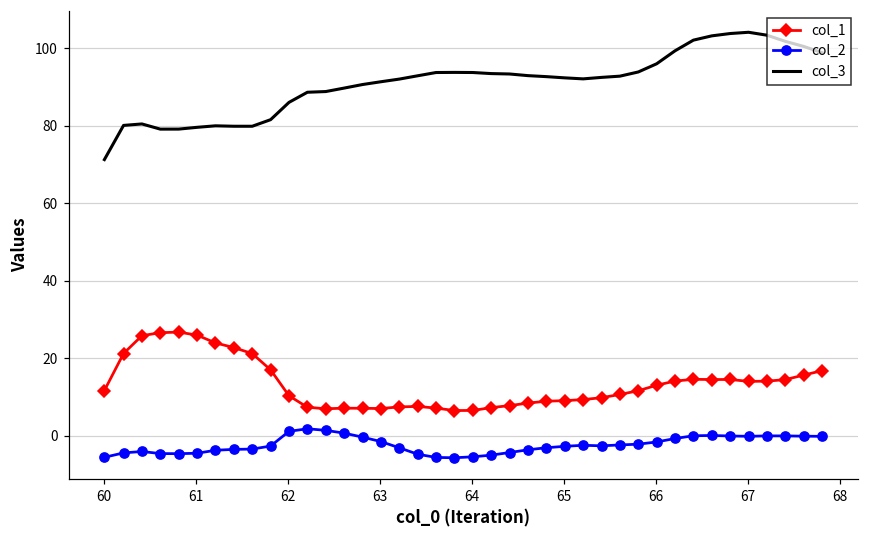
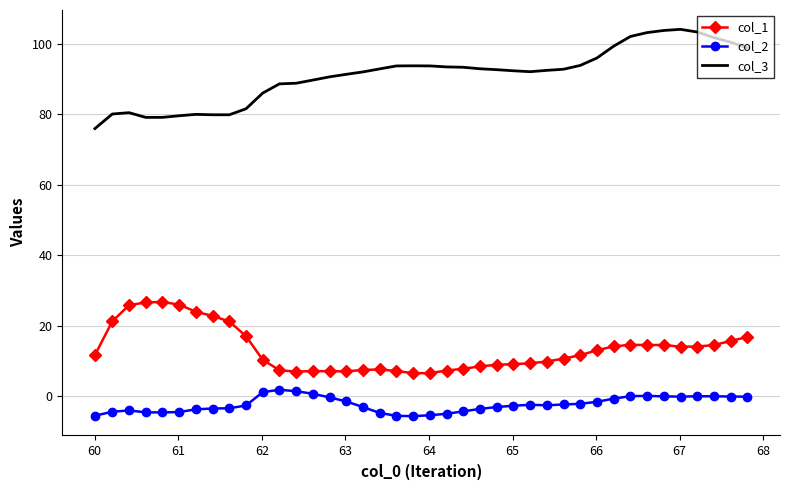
col_3, 60: 71 -> 76
